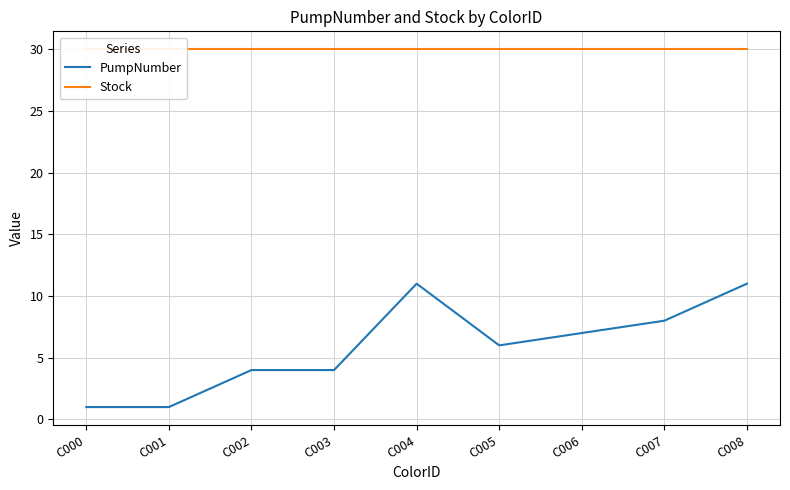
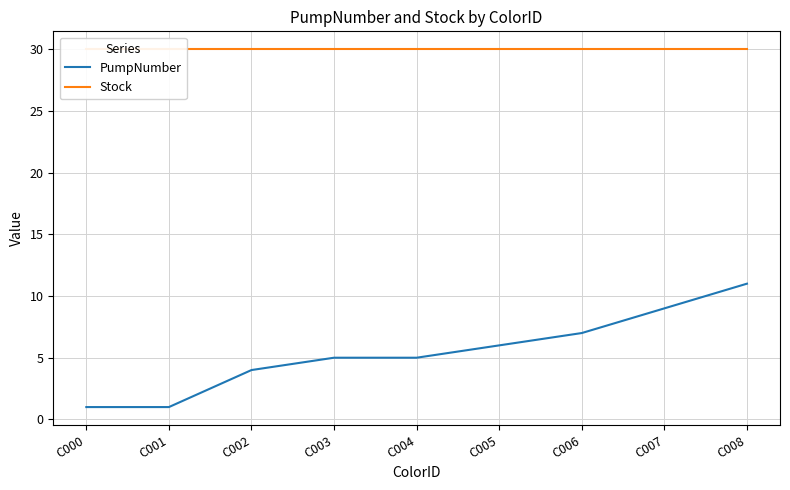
PumpNumber, C003: 4 -> 5
PumpNumber, C004: 11 -> 5
PumpNumber, C007: 8 -> 9
